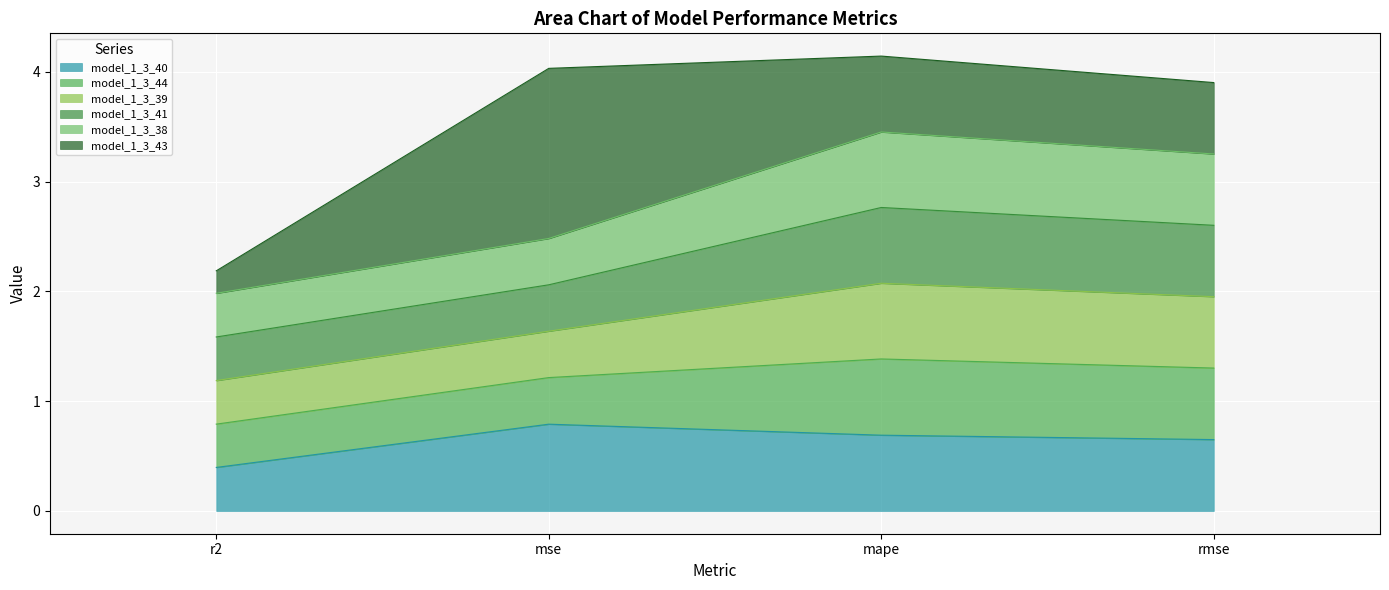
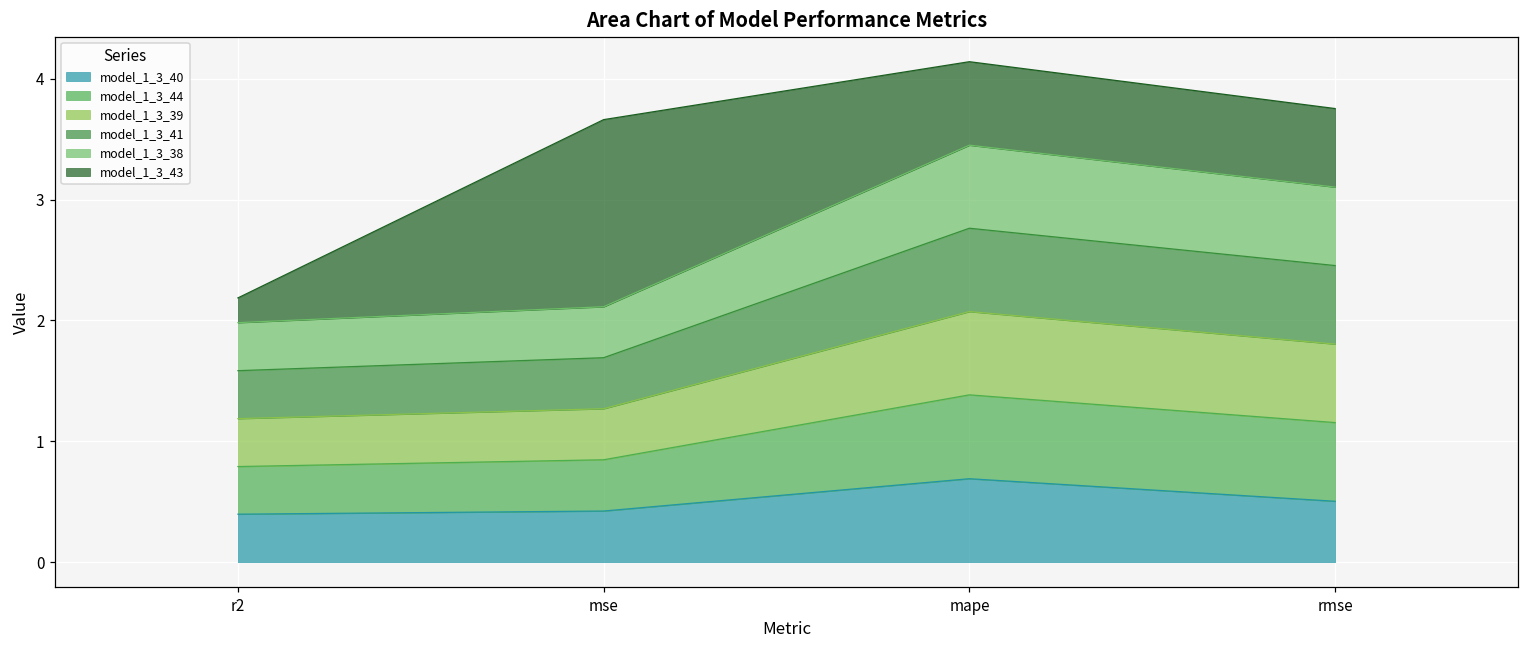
model_1_3_40, mse: 0.79 -> 0.42
model_1_3_40, rmse: 0.65 -> 0.50
